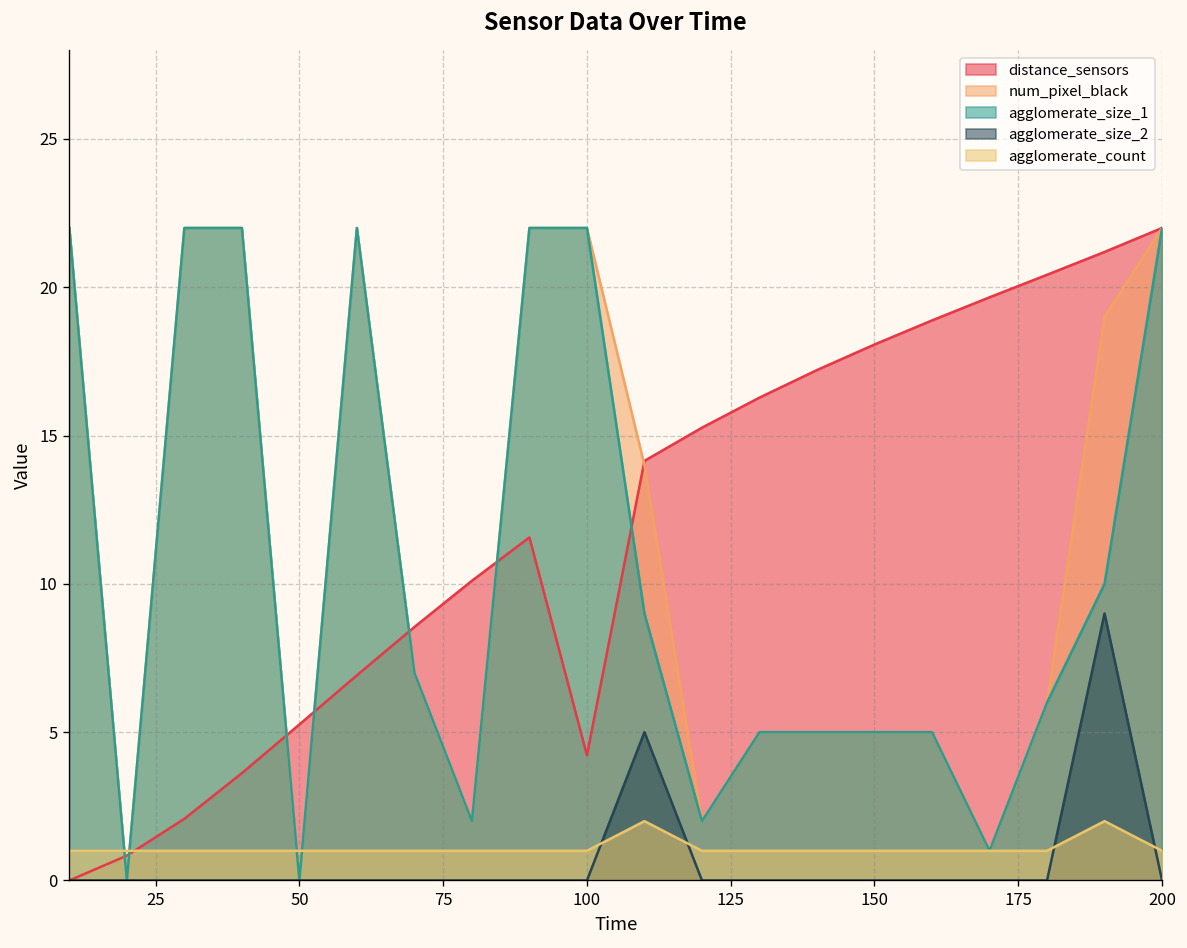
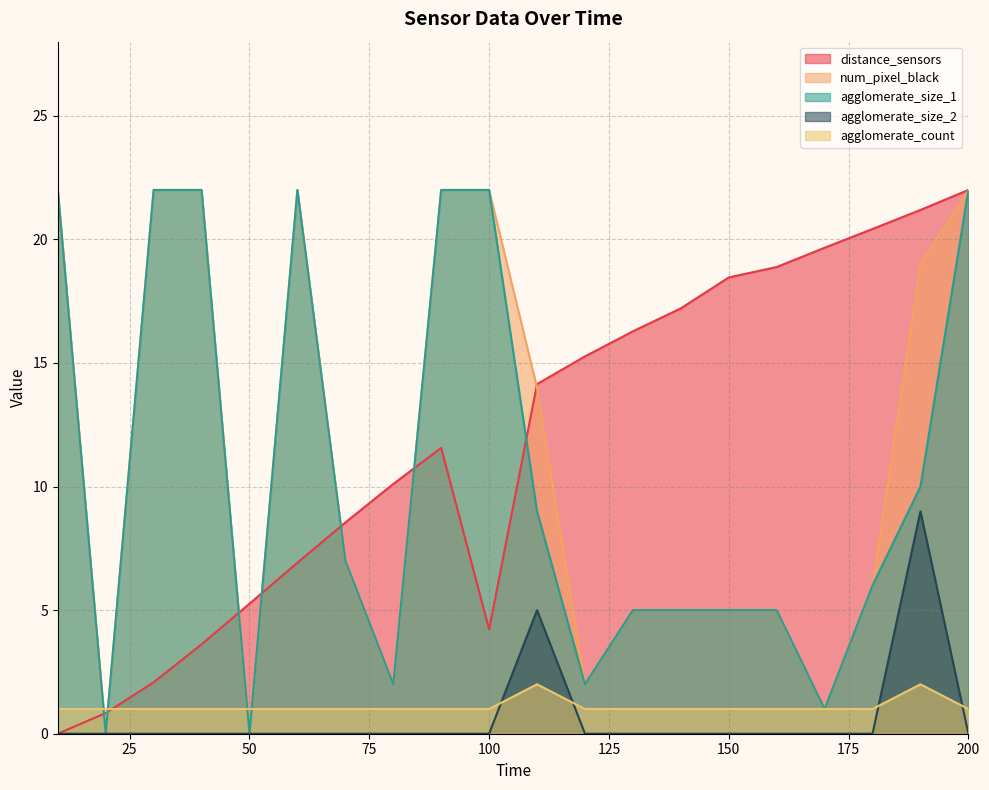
distance_sensors, 150: 18.1 -> 18.5
